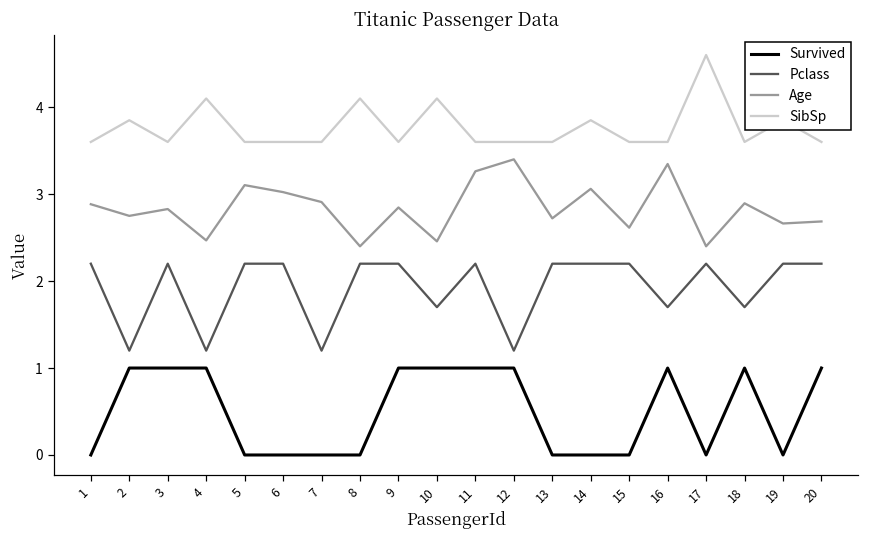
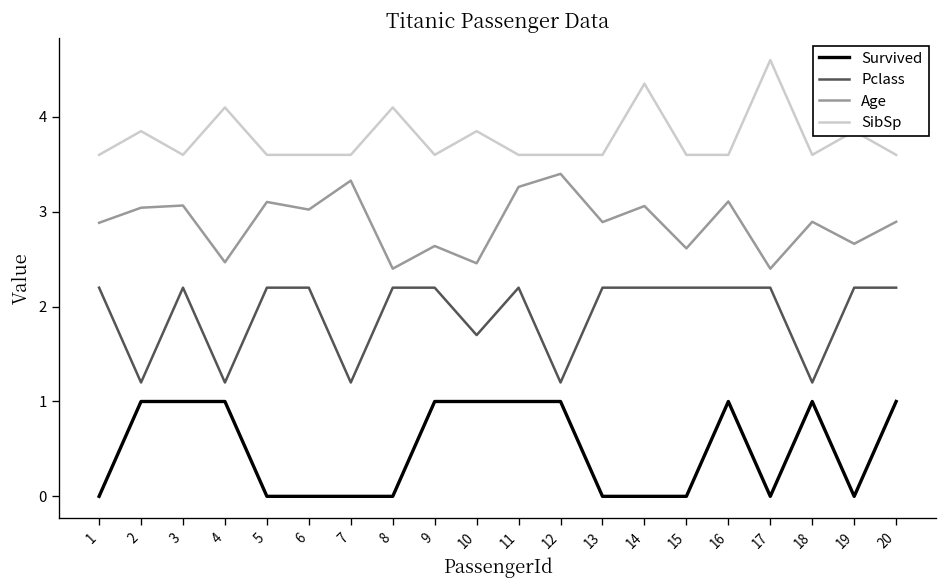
Age, 2: 2.7 -> 3.0
Age, 3: 2.8 -> 3.1
Age, 7: 2.9 -> 3.3
Age, 9: 2.8 -> 2.6
SibSp, 10: 4.1 -> 3.8
Age, 13: 2.7 -> 2.9
SibSp, 14: 3.8 -> 4.3
Pclass, 16: 1.7 -> 2.2
Age, 16: 3.3 -> 3.1
Pclass, 18: 1.7 -> 1.2
Age, 20: 2.7 -> 2.9
